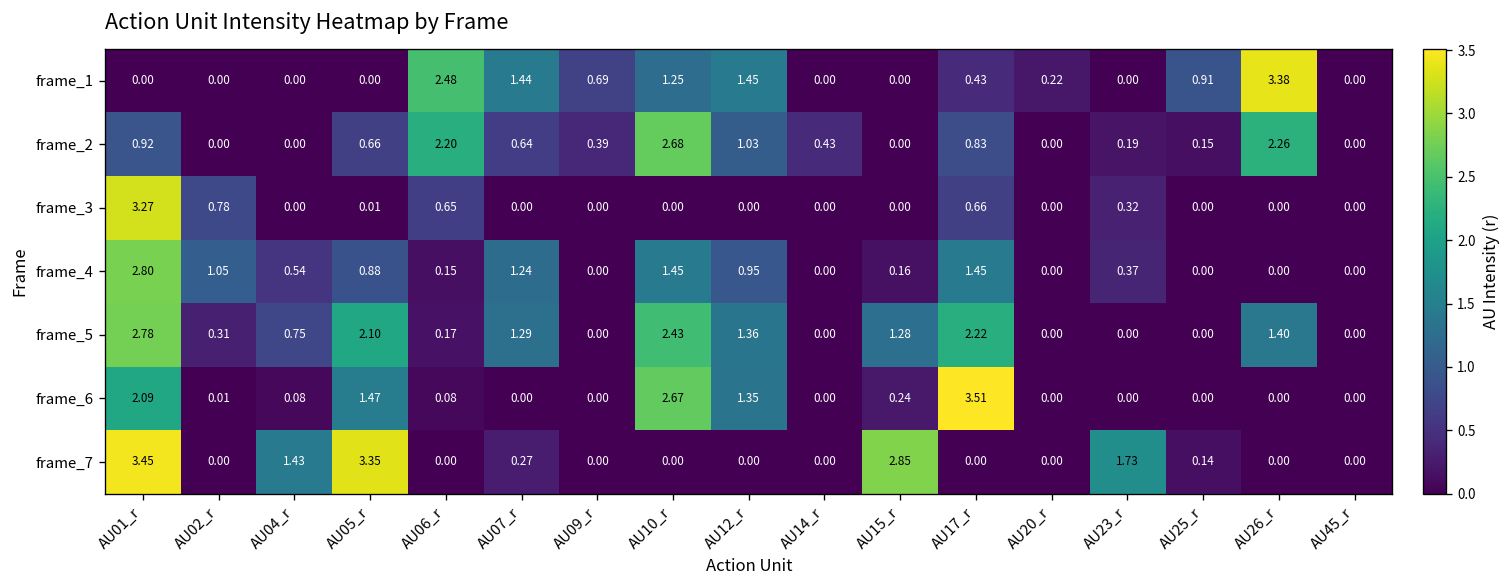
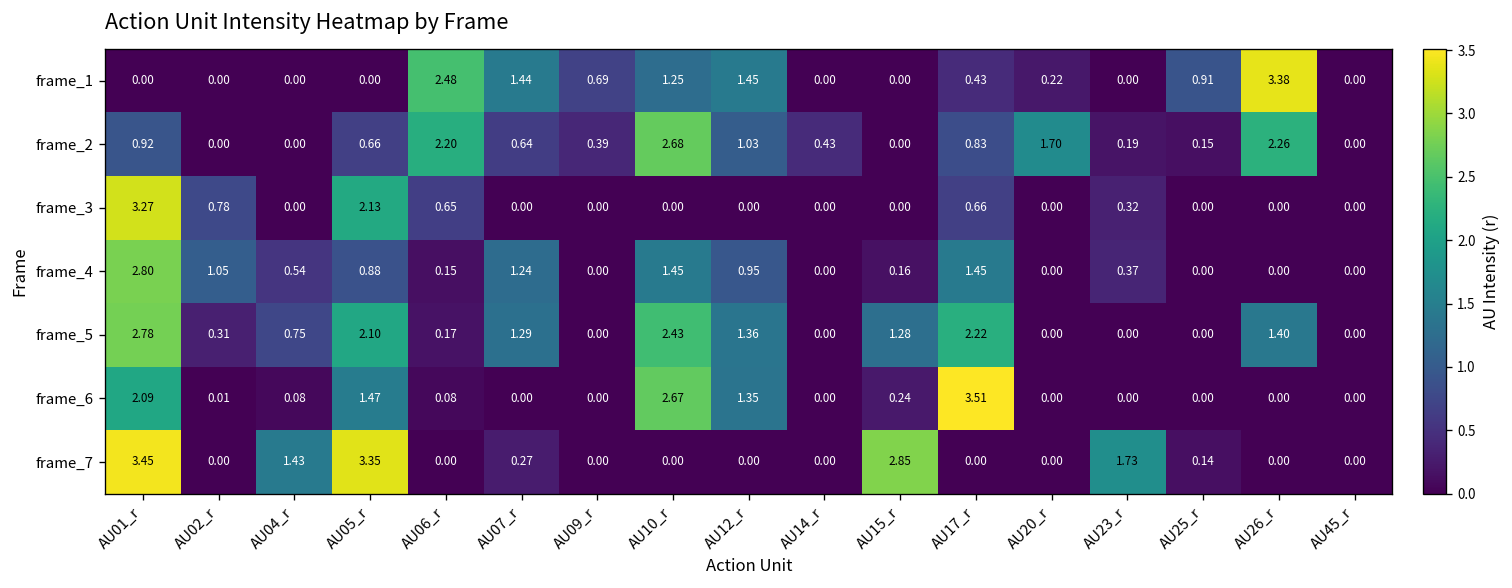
frame_2, AU20_r: 0.00 -> 1.70
frame_3, AU05_r: 0.01 -> 2.13
